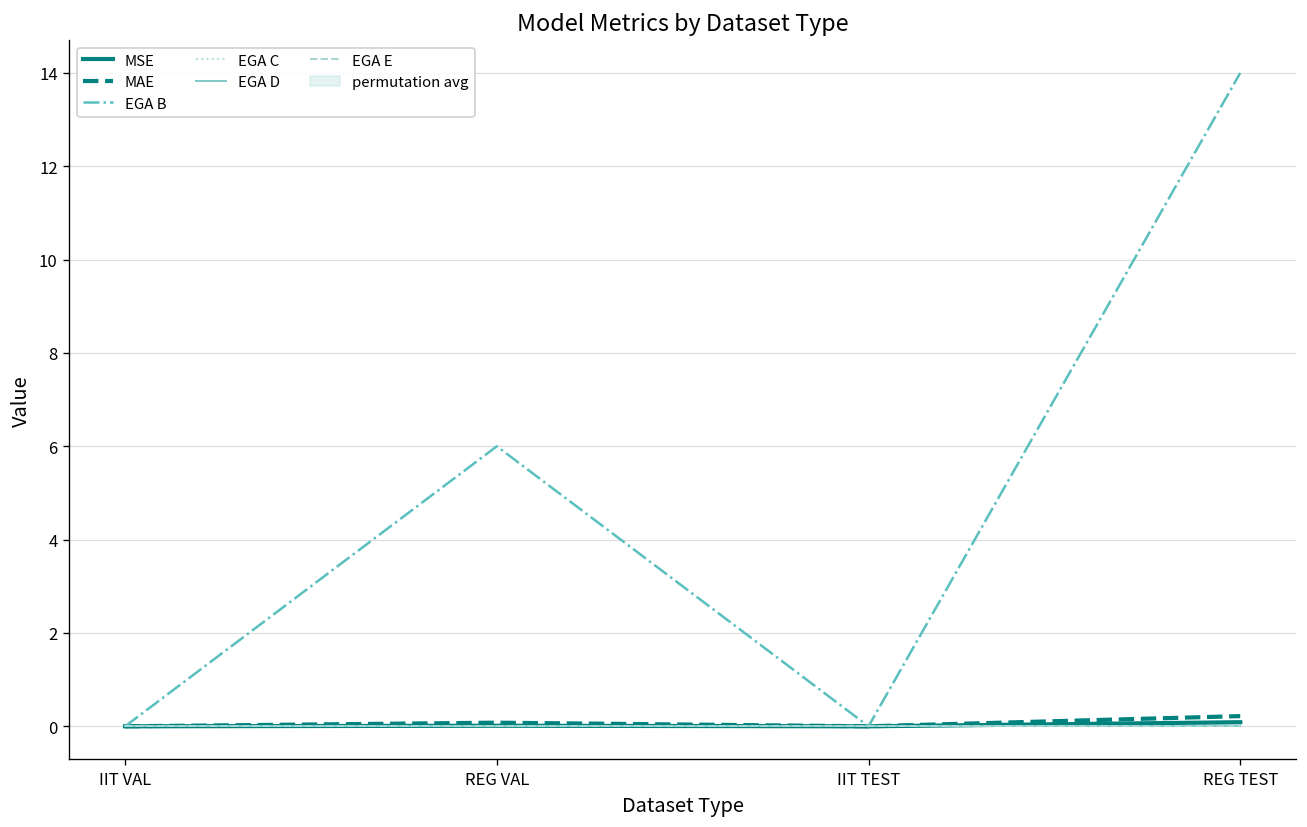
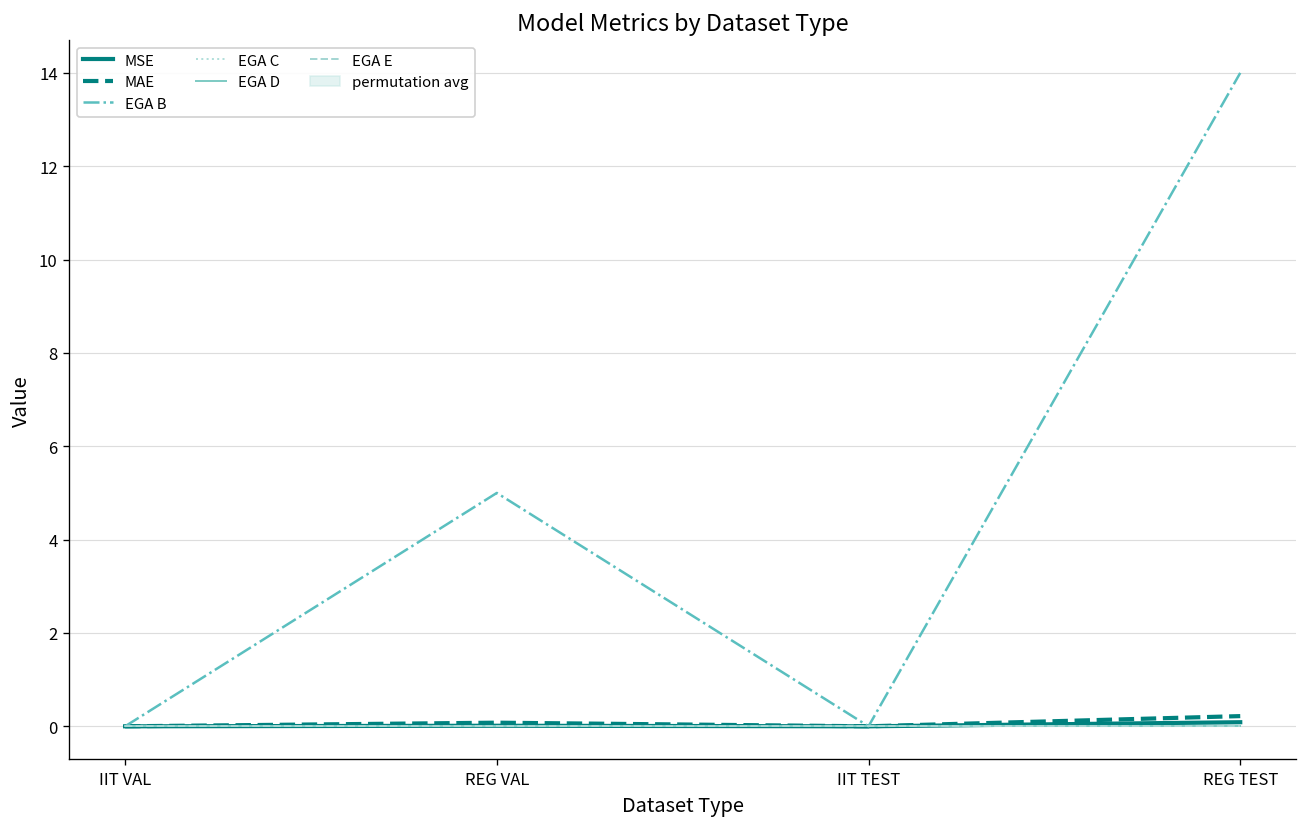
EGA B, REG VAL: 6 -> 5
